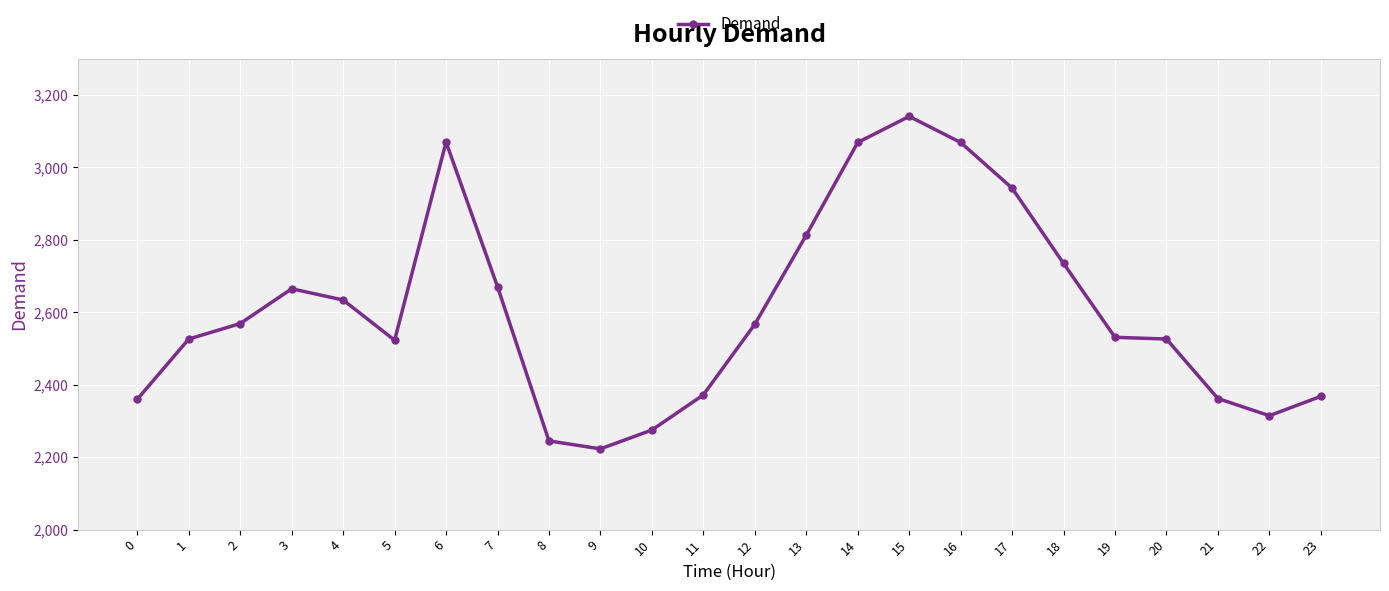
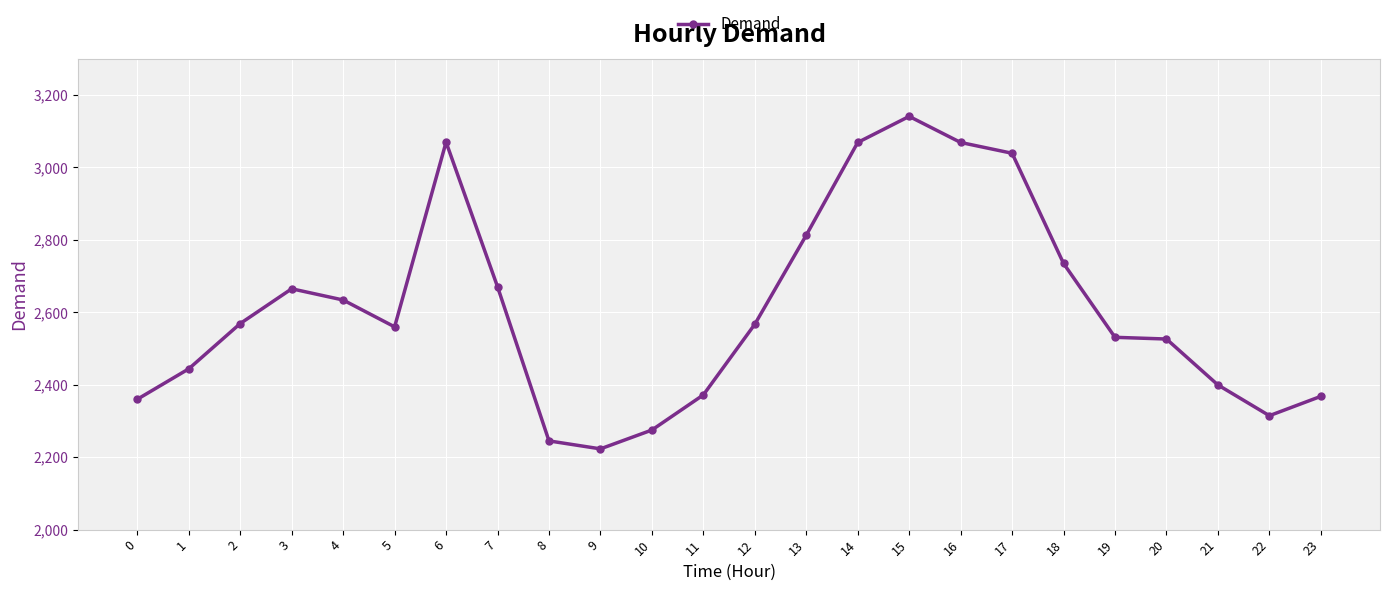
1: 2,530 -> 2,440
5: 2,520 -> 2,560
17: 2,940 -> 3,040
21: 2,360 -> 2,400
